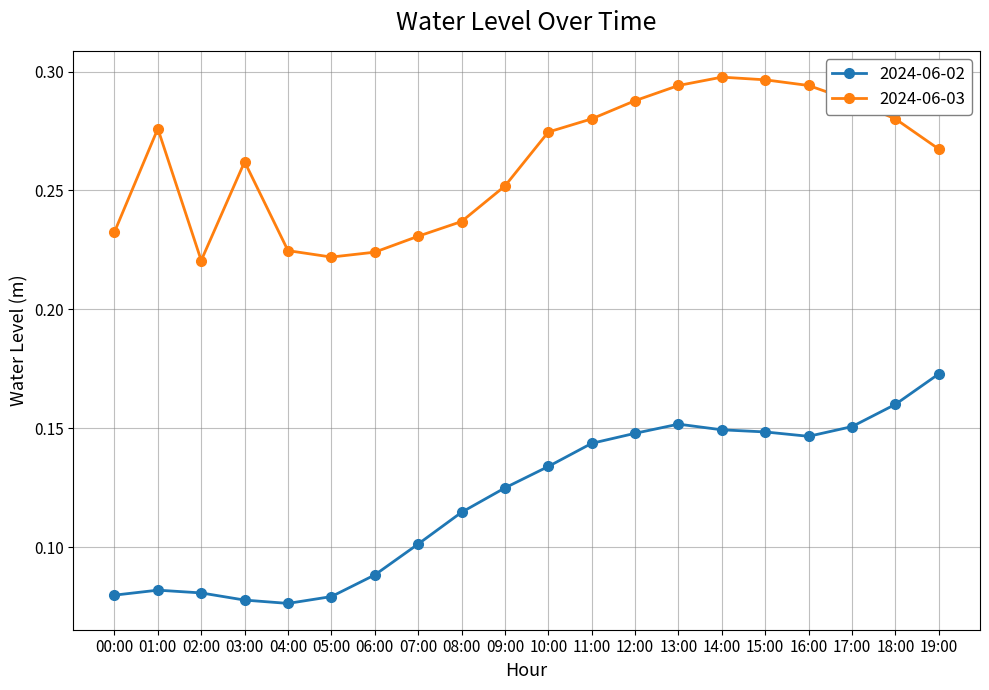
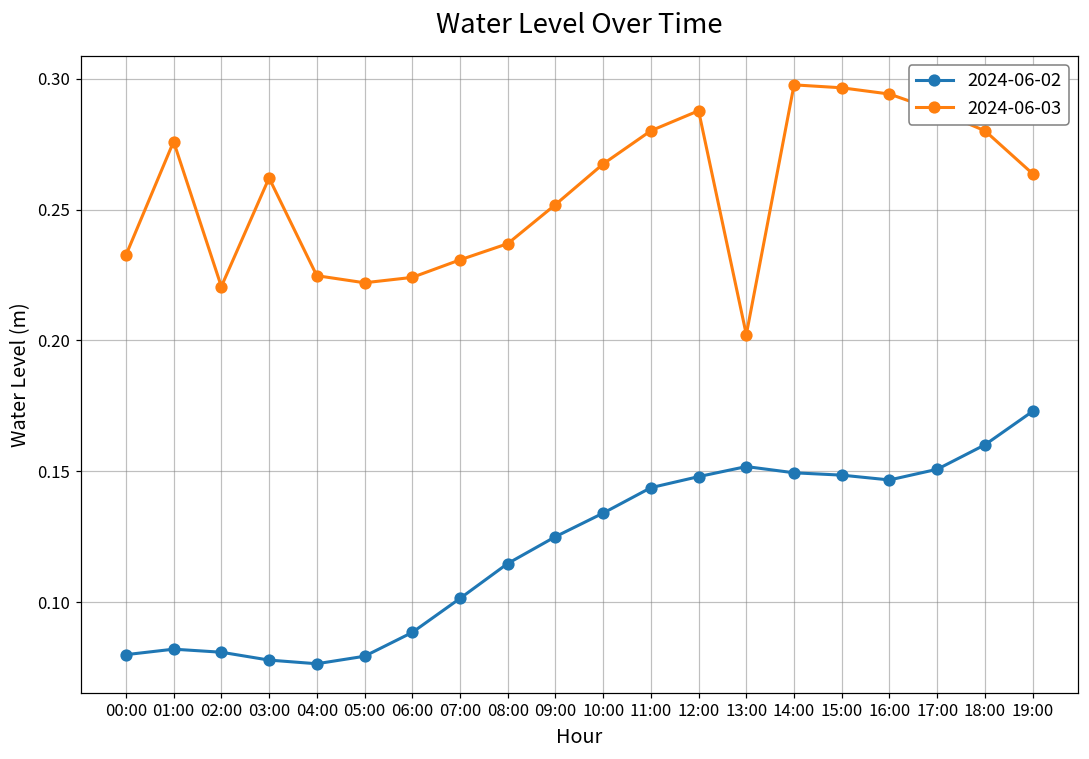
2024-06-03, 10:00: 0.275 -> 0.267
2024-06-03, 13:00: 0.294 -> 0.202
2024-06-03, 19:00: 0.267 -> 0.264
